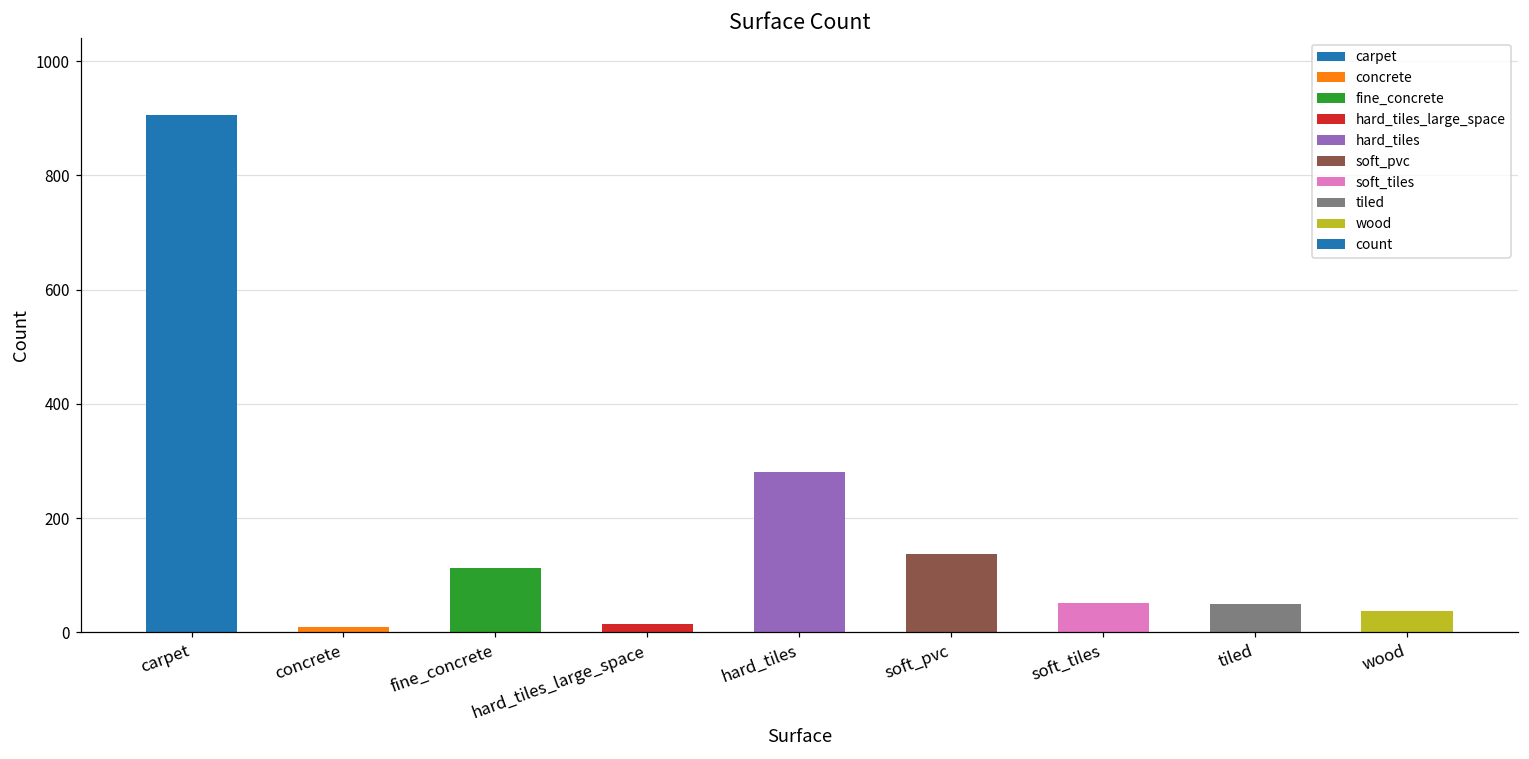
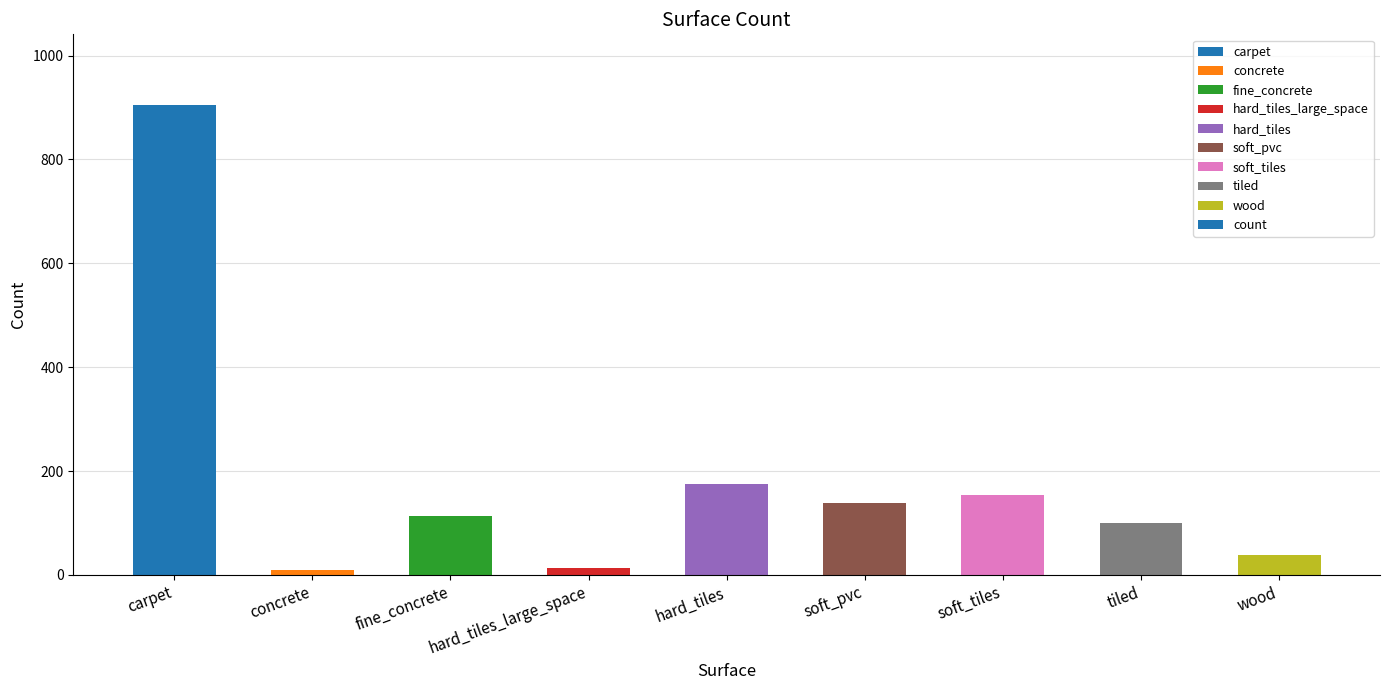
hard_tiles: 280 -> 180
soft_tiles: 50 -> 150
tiled: 50 -> 100
